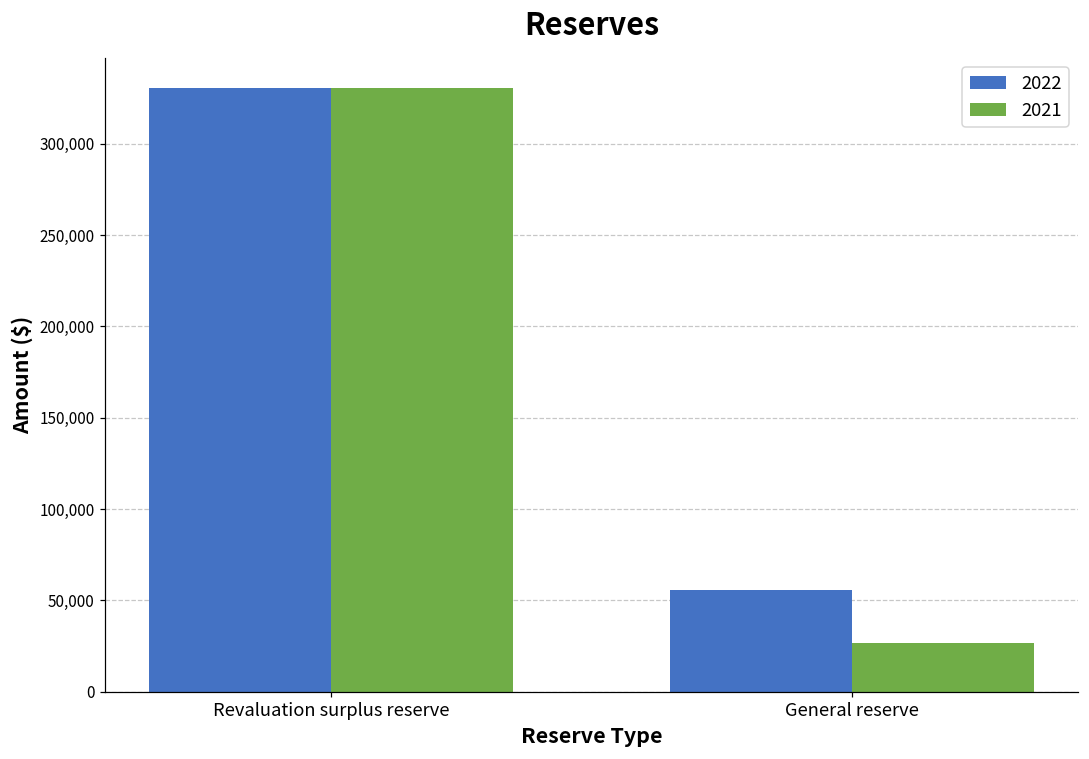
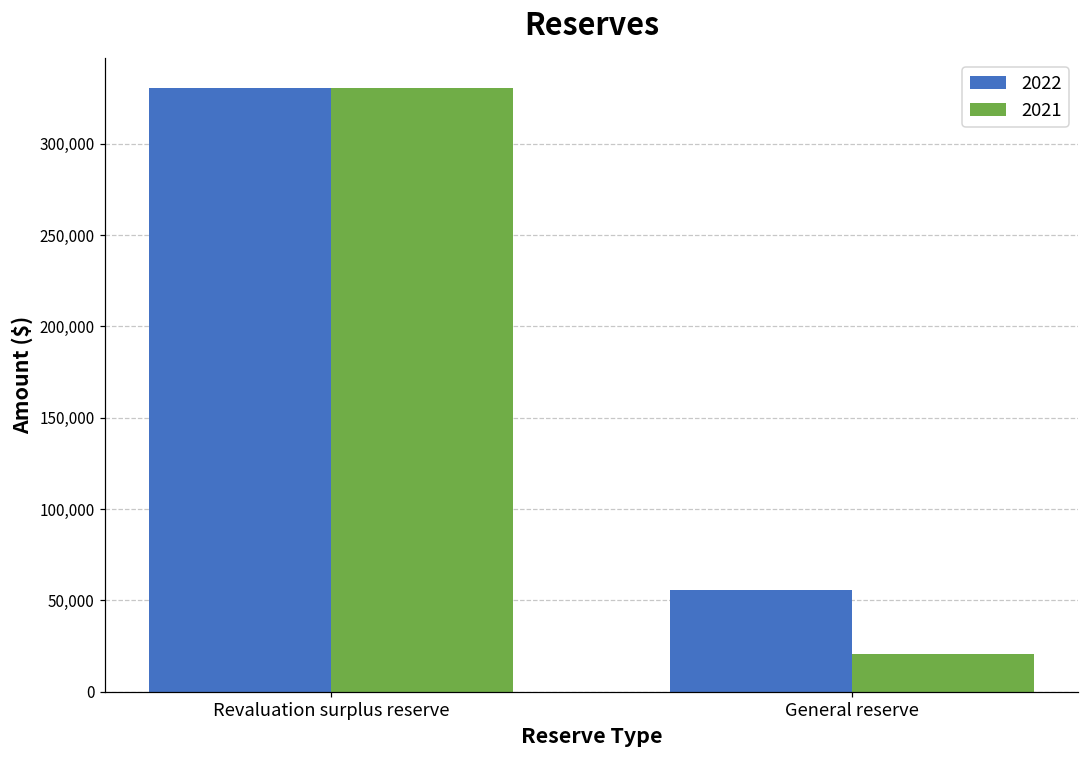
2021, General reserve: 26,000 -> 20,000
